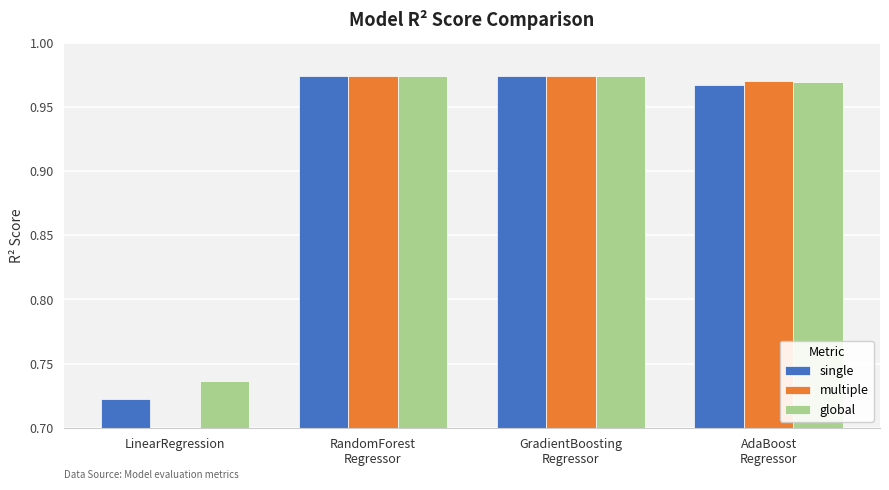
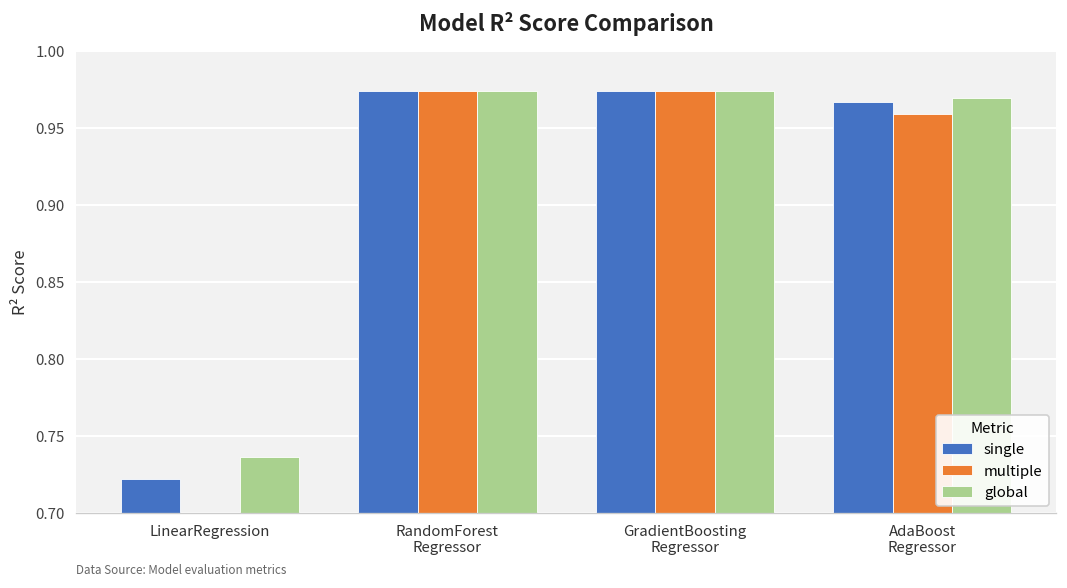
multiple, AdaBoost Regressor: 0.970 -> 0.959
